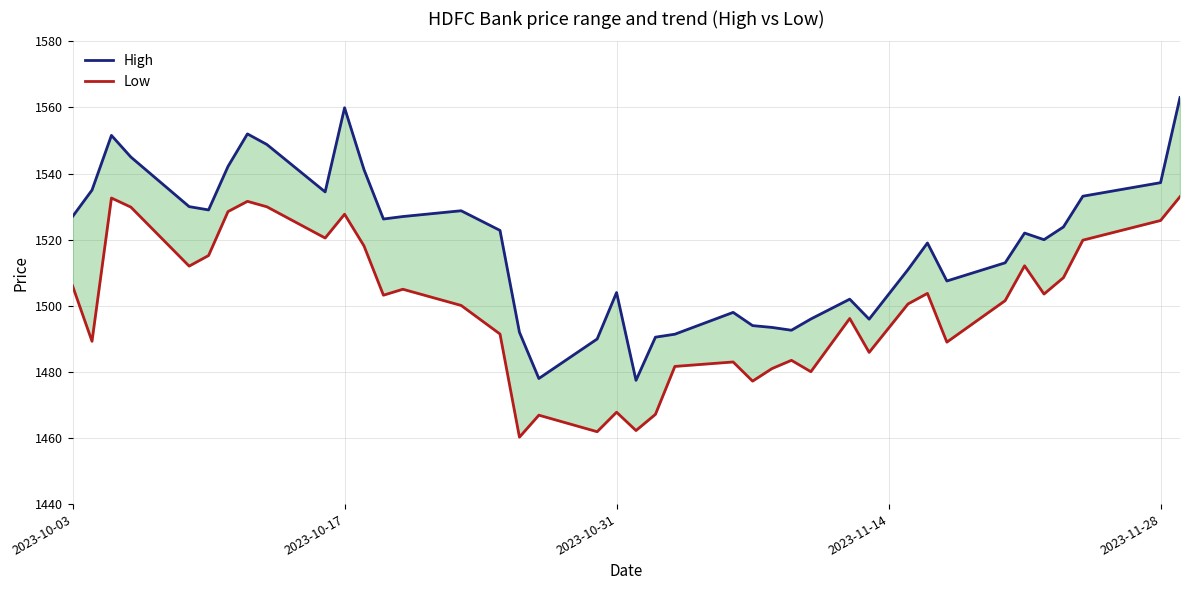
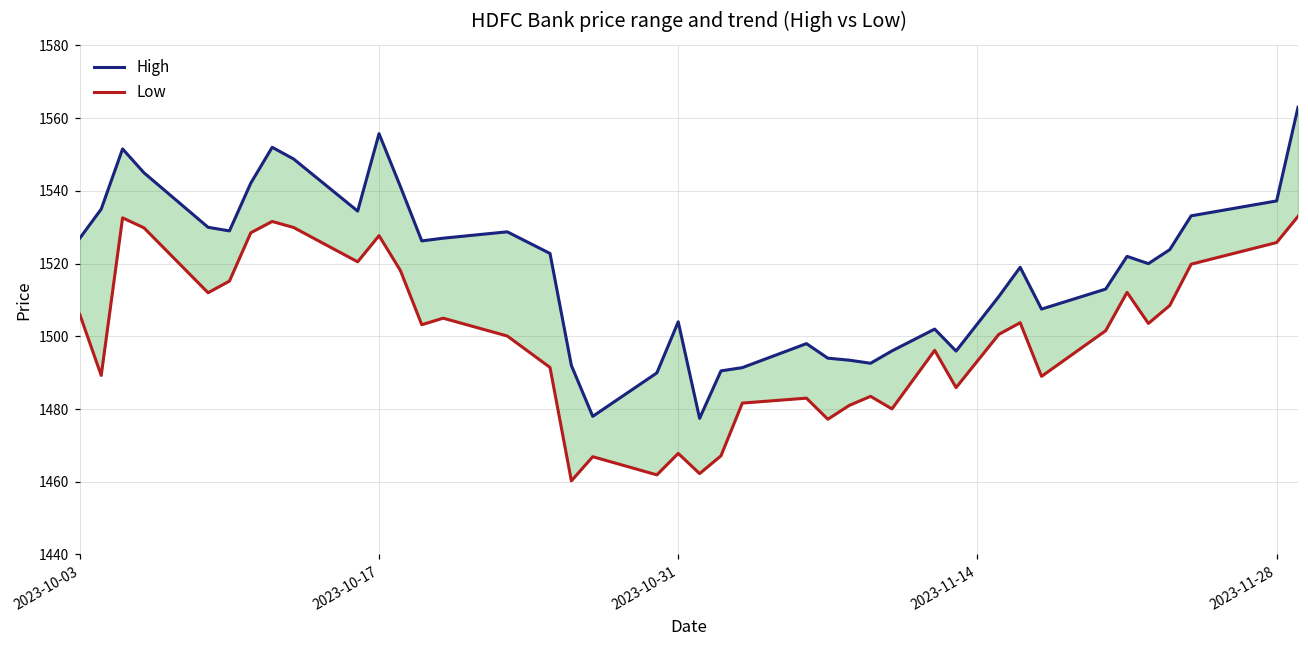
High, 2023-10-17: 1560 -> 1556
